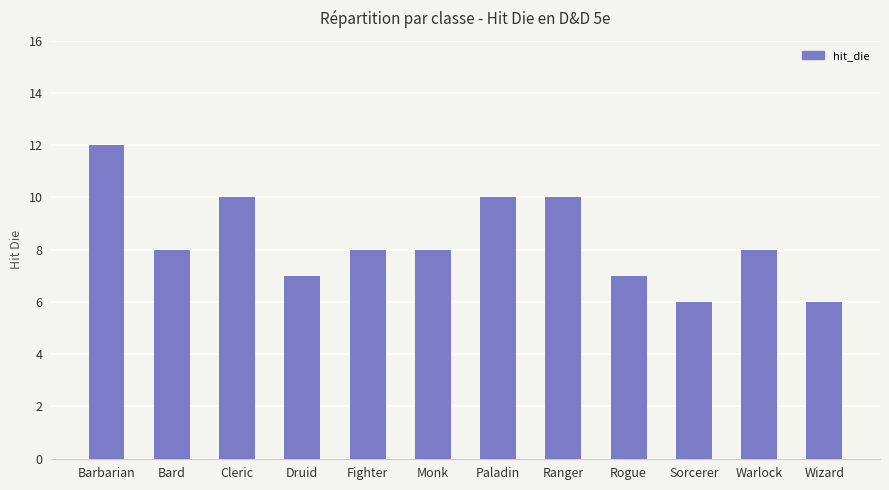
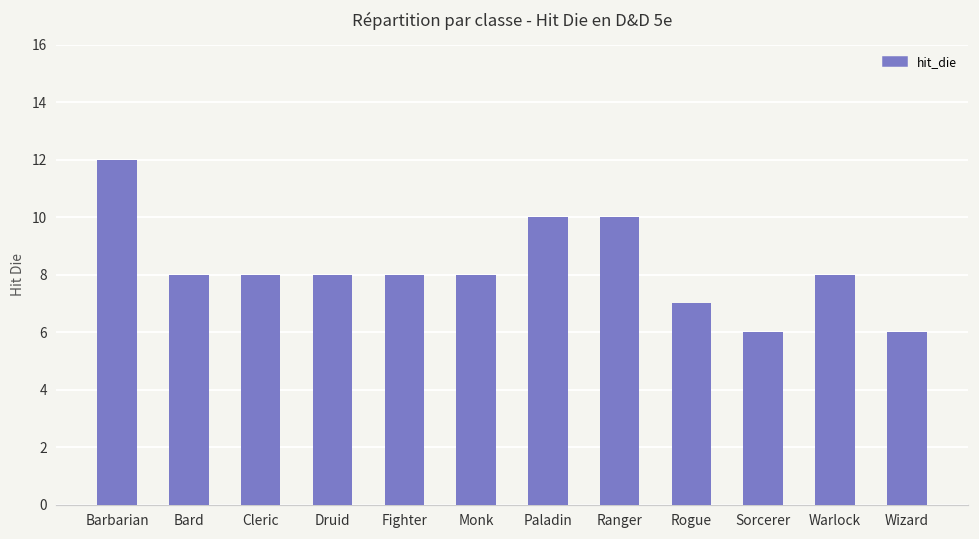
Cleric: 10 -> 8
Druid: 7 -> 8
